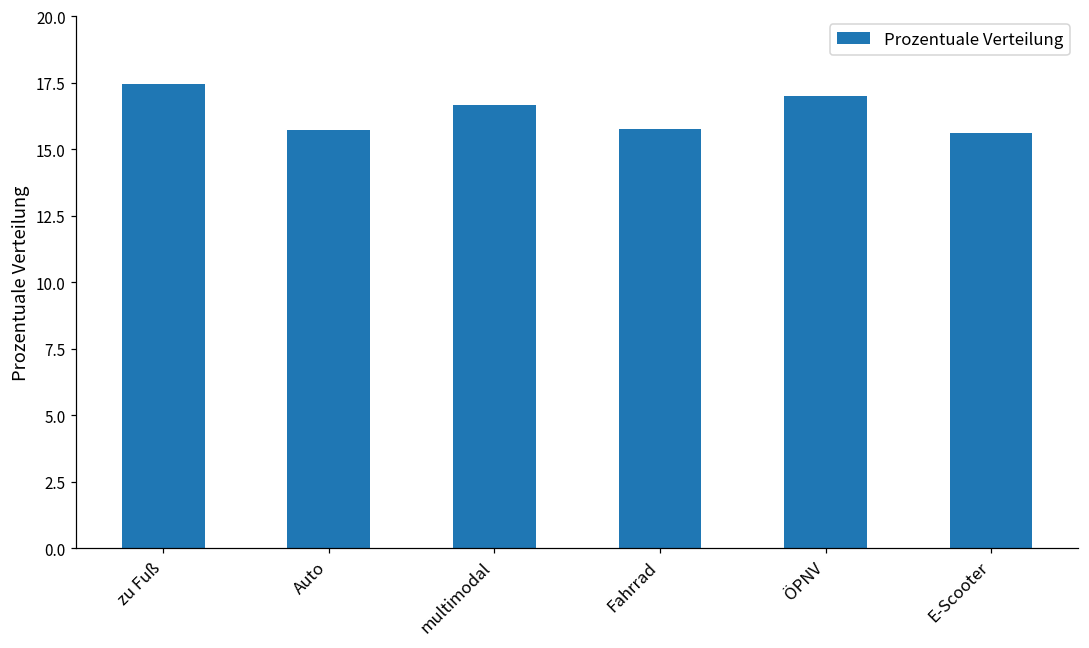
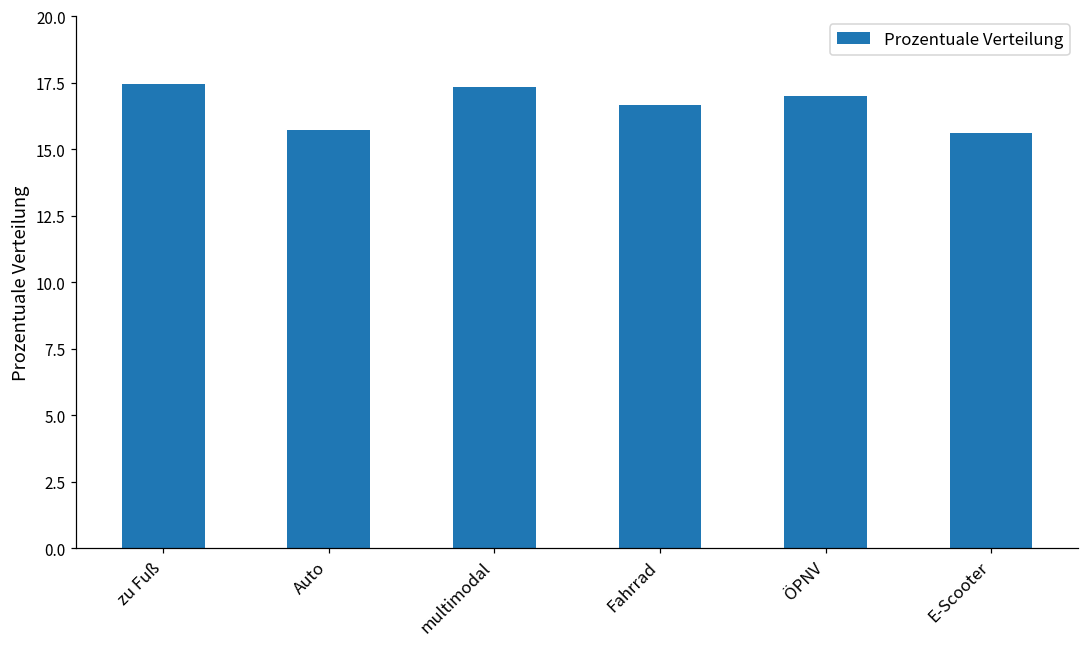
multimodal: 16.7 -> 17.3
Fahrrad: 15.7 -> 16.7
